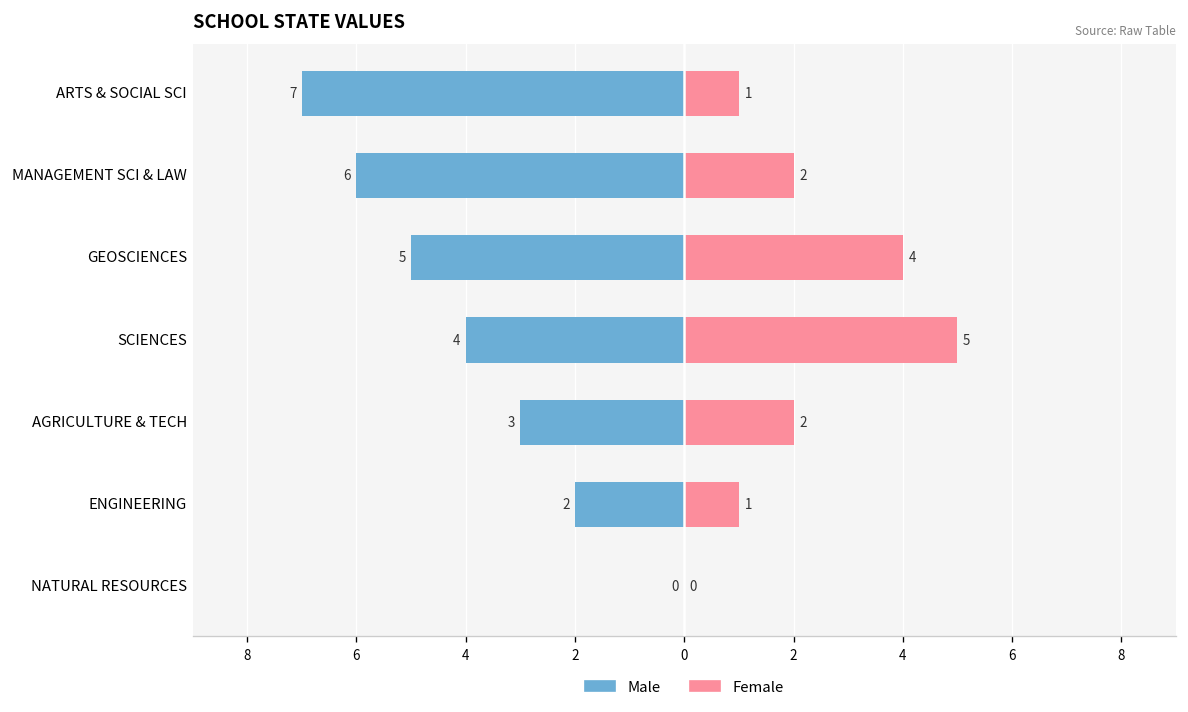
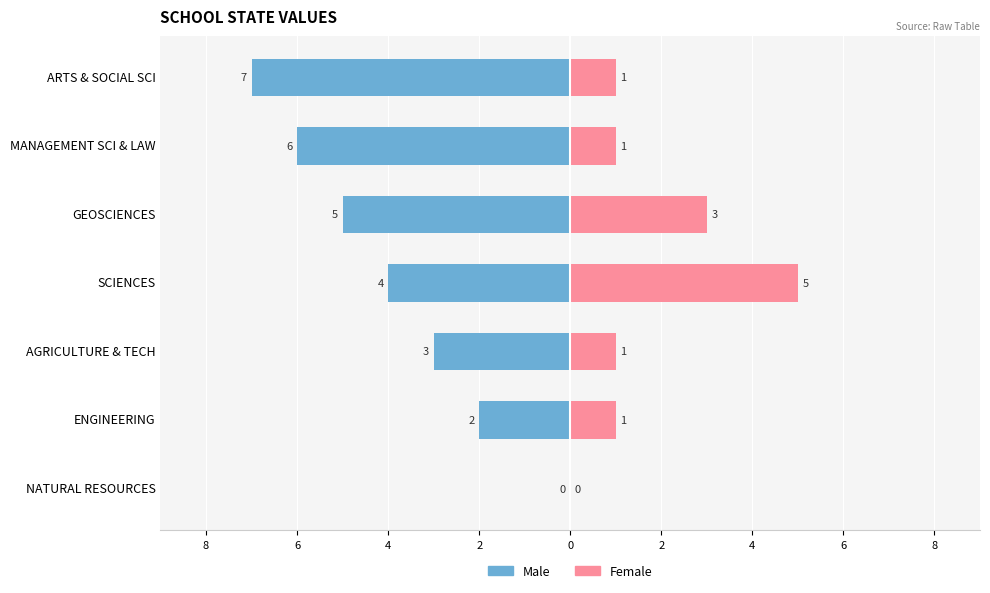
Female, MANAGEMENT SCI & LAW: 2 -> 1
Female, GEOSCIENCES: 4 -> 3
Female, AGRICULTURE & TECH: 2 -> 1
